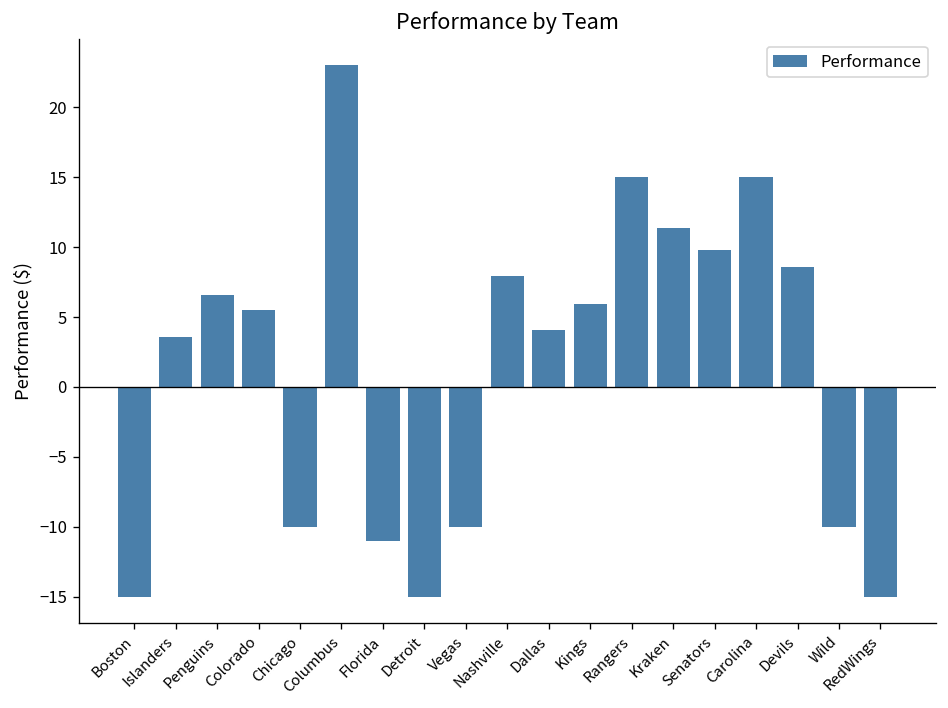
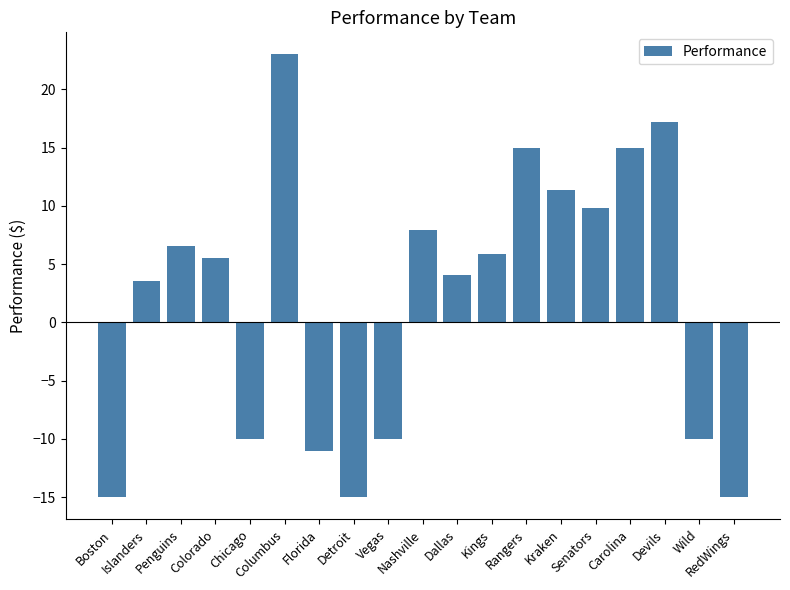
Devils: 8.6 -> 17.2
